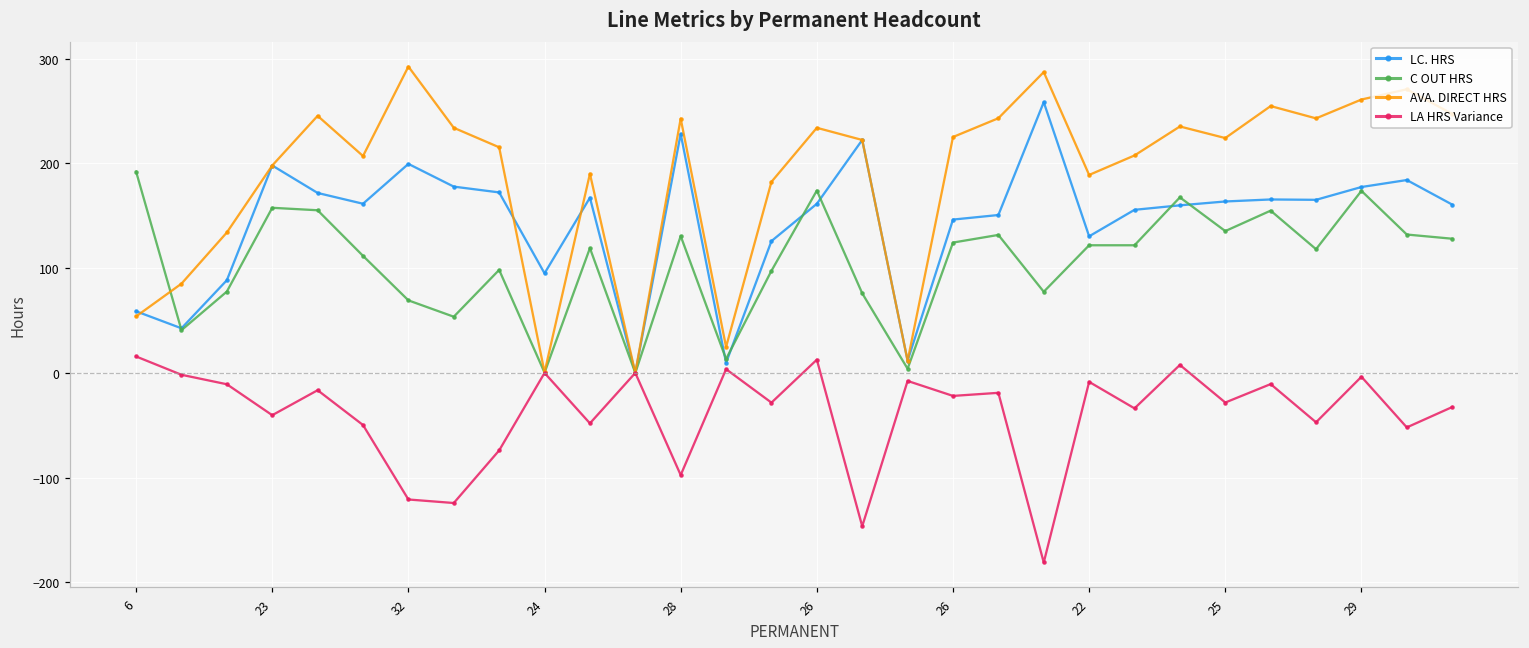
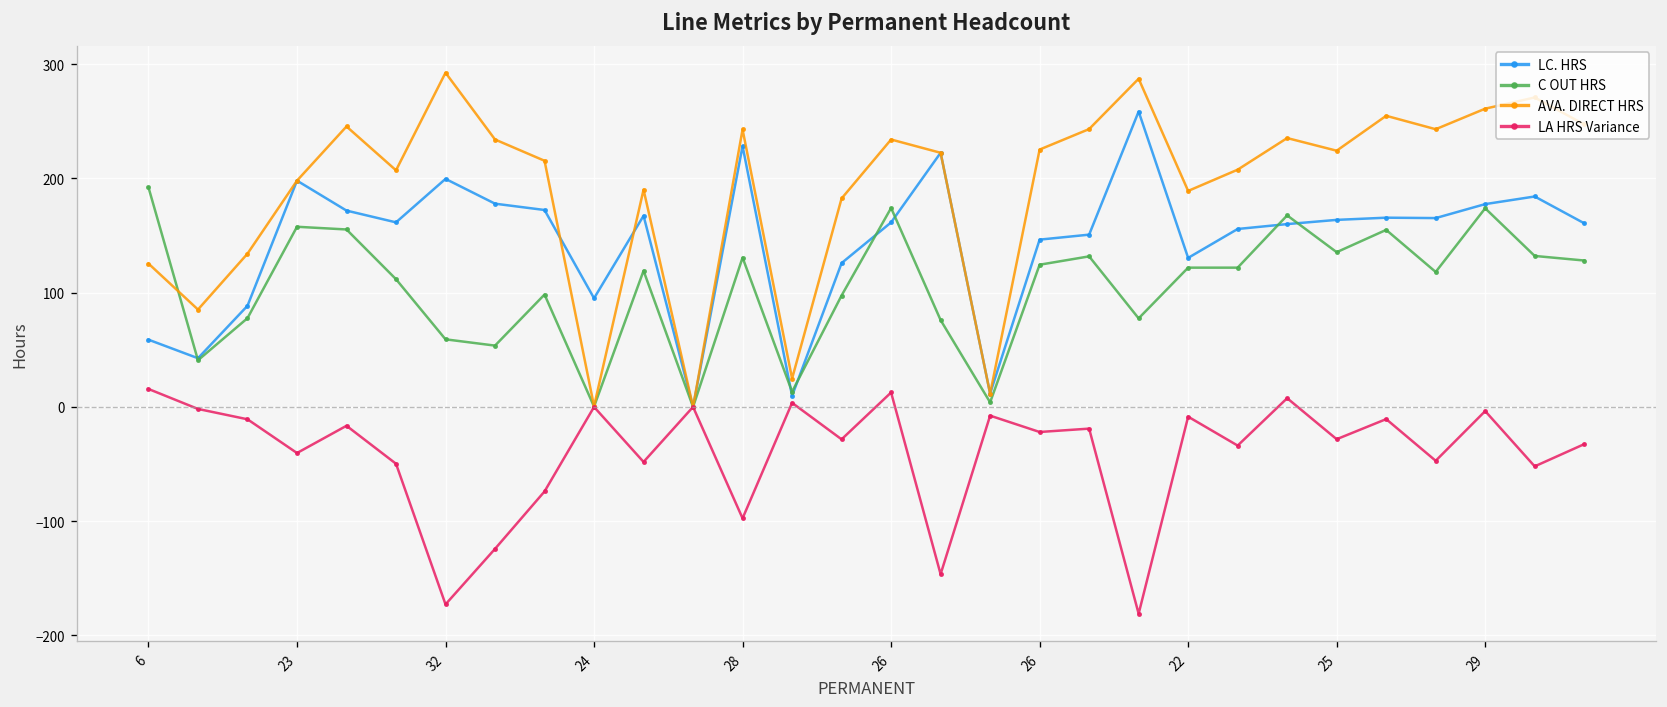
AVA. DIRECT HRS, 6: 50 -> 130
C OUT HRS, 32: 70 -> 60
LA HRS Variance, 32: -120 -> -170
